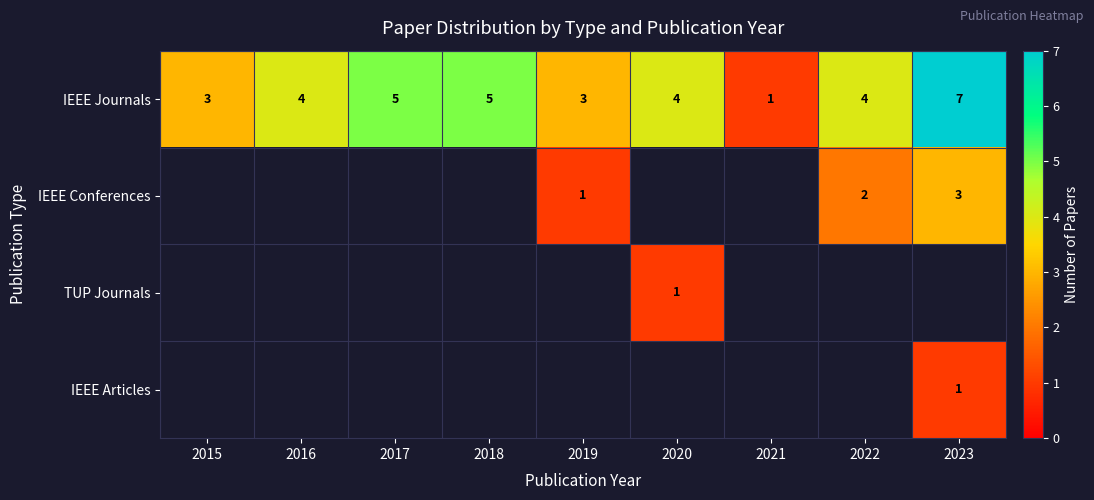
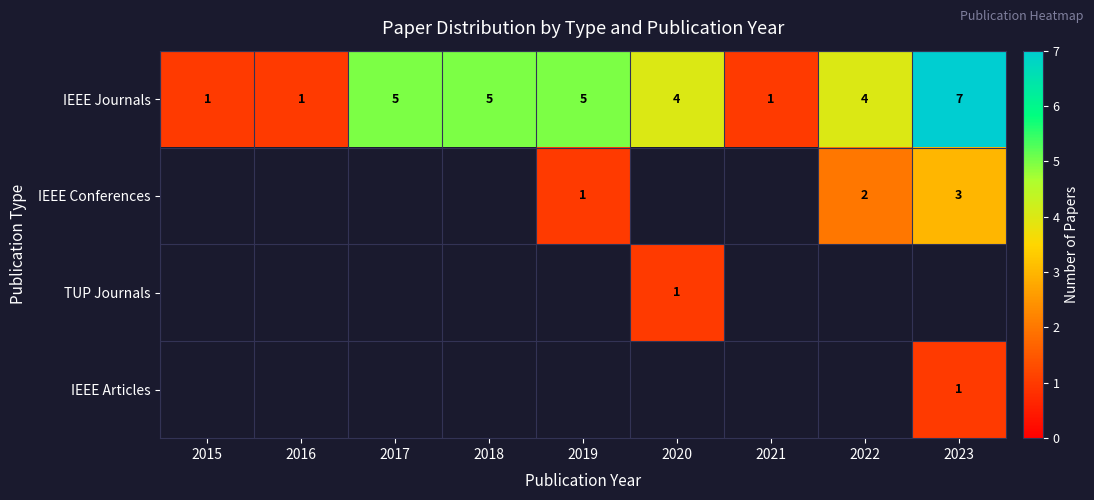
IEEE Journals, 2015: 3 -> 1
IEEE Journals, 2016: 4 -> 1
IEEE Journals, 2019: 3 -> 5
